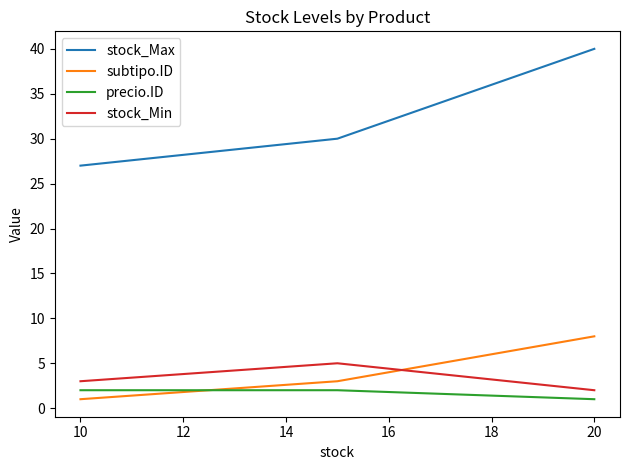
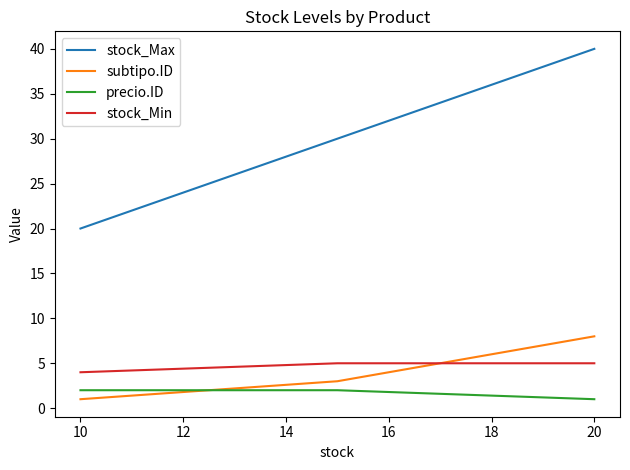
stock_Max, 10: 27 -> 20
stock_Min, 10: 3 -> 4
stock_Min, 20: 2 -> 5
